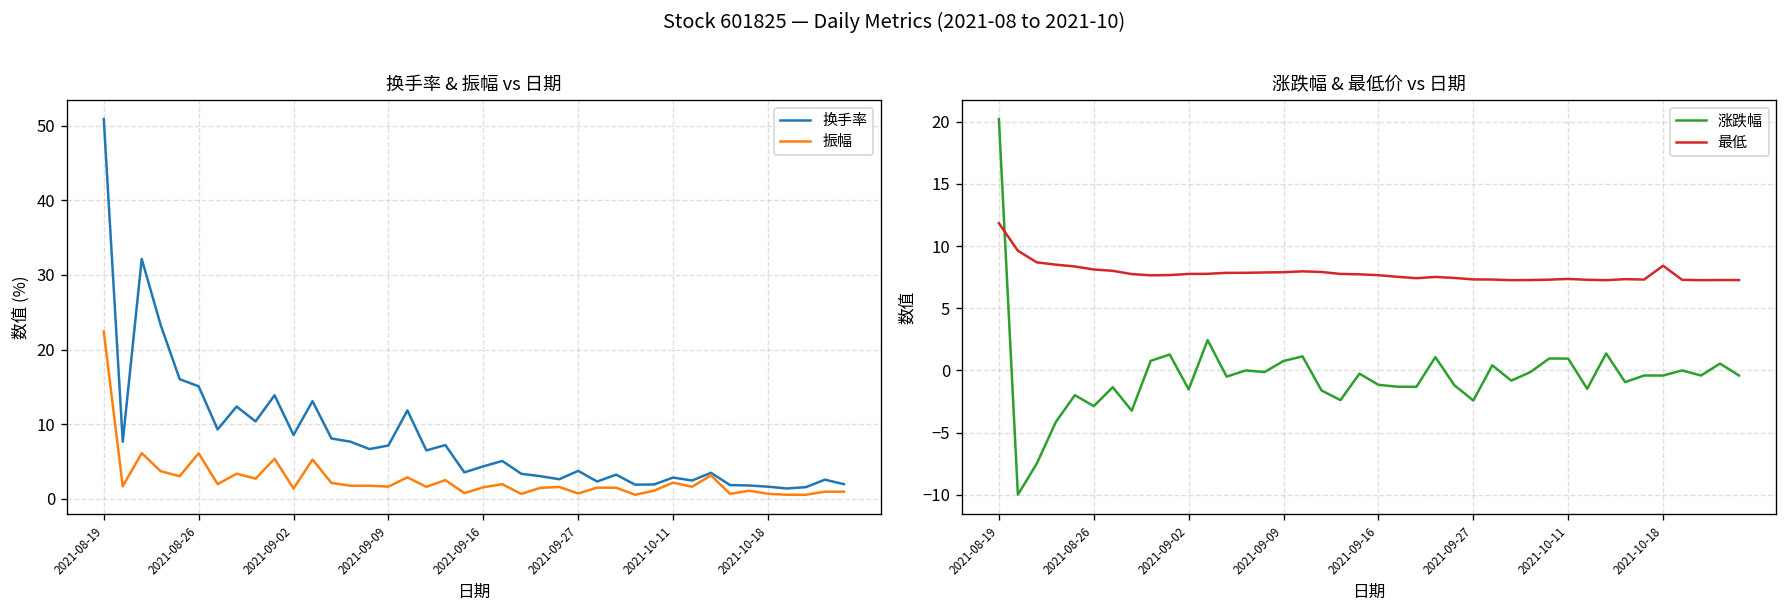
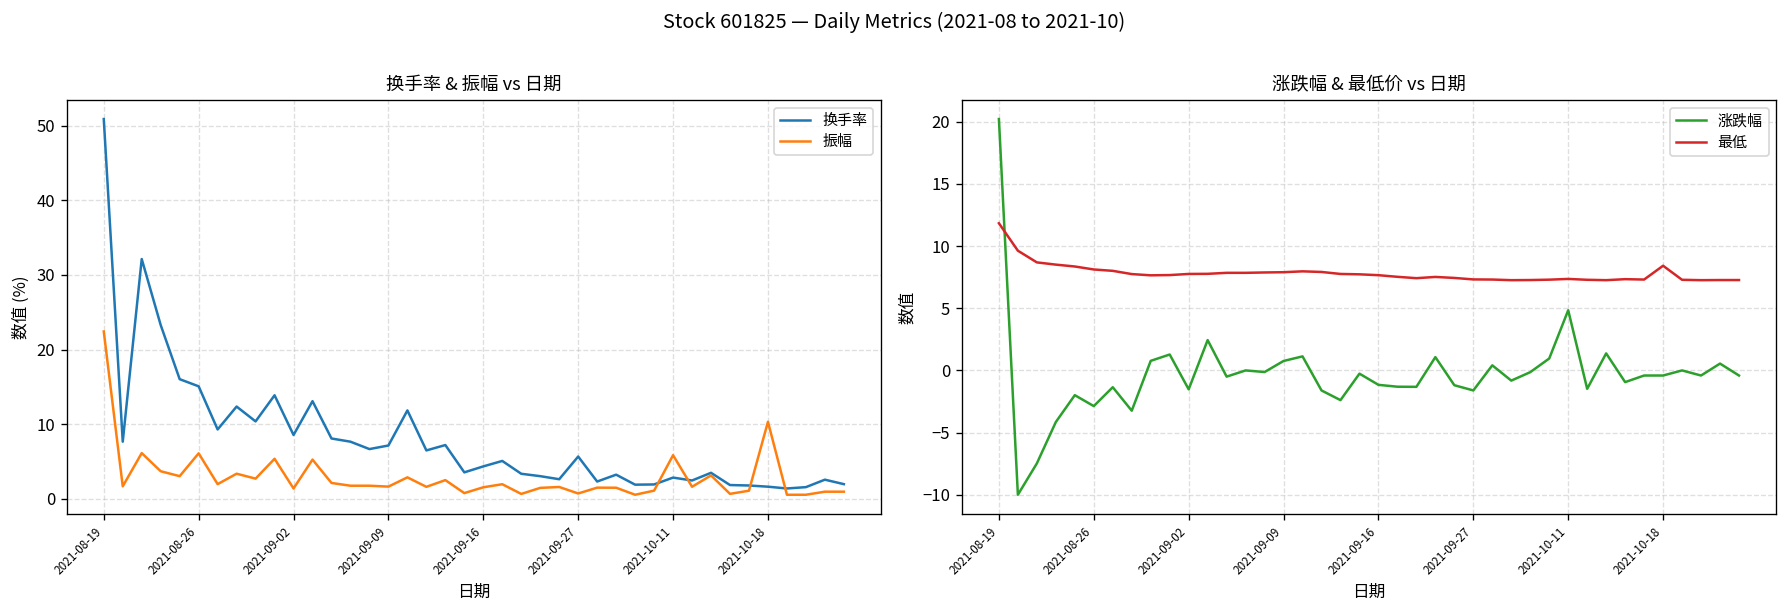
换手率 & 振幅 vs 日期, 换手率, 2021-09-27: 4 -> 6
换手率 & 振幅 vs 日期, 振幅, 2021-10-11: 2 -> 6
换手率 & 振幅 vs 日期, 振幅, 2021-10-18: 1 -> 10
涨跌幅 & 最低价 vs 日期, 涨跌幅, 2021-09-27: -2.4 -> -1.6
涨跌幅 & 最低价 vs 日期, 涨跌幅, 2021-10-11: 1.0 -> 4.8
